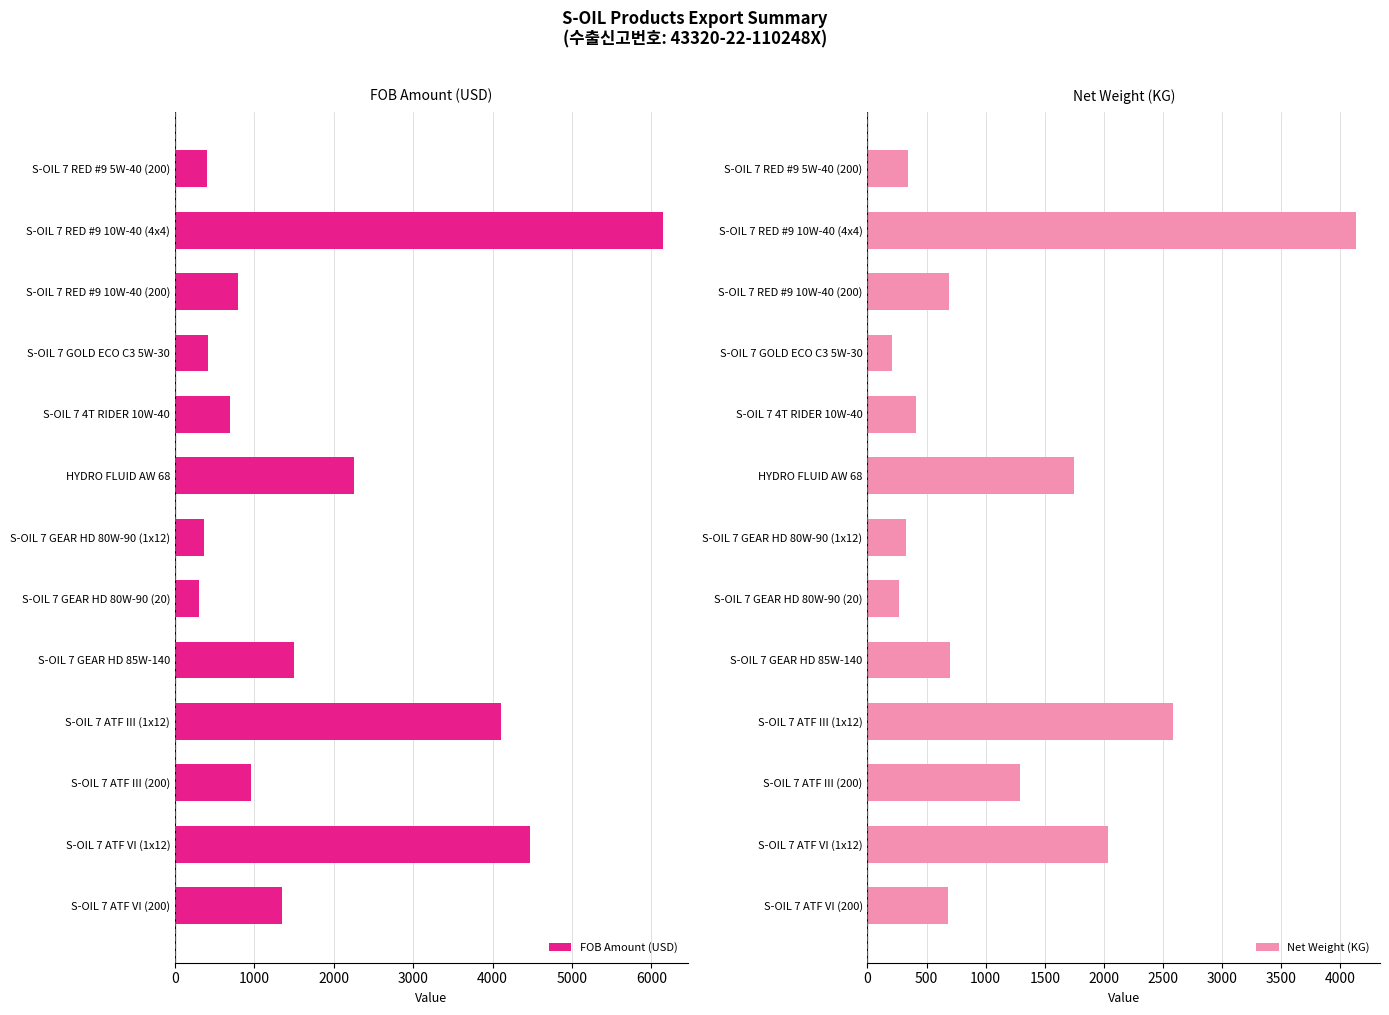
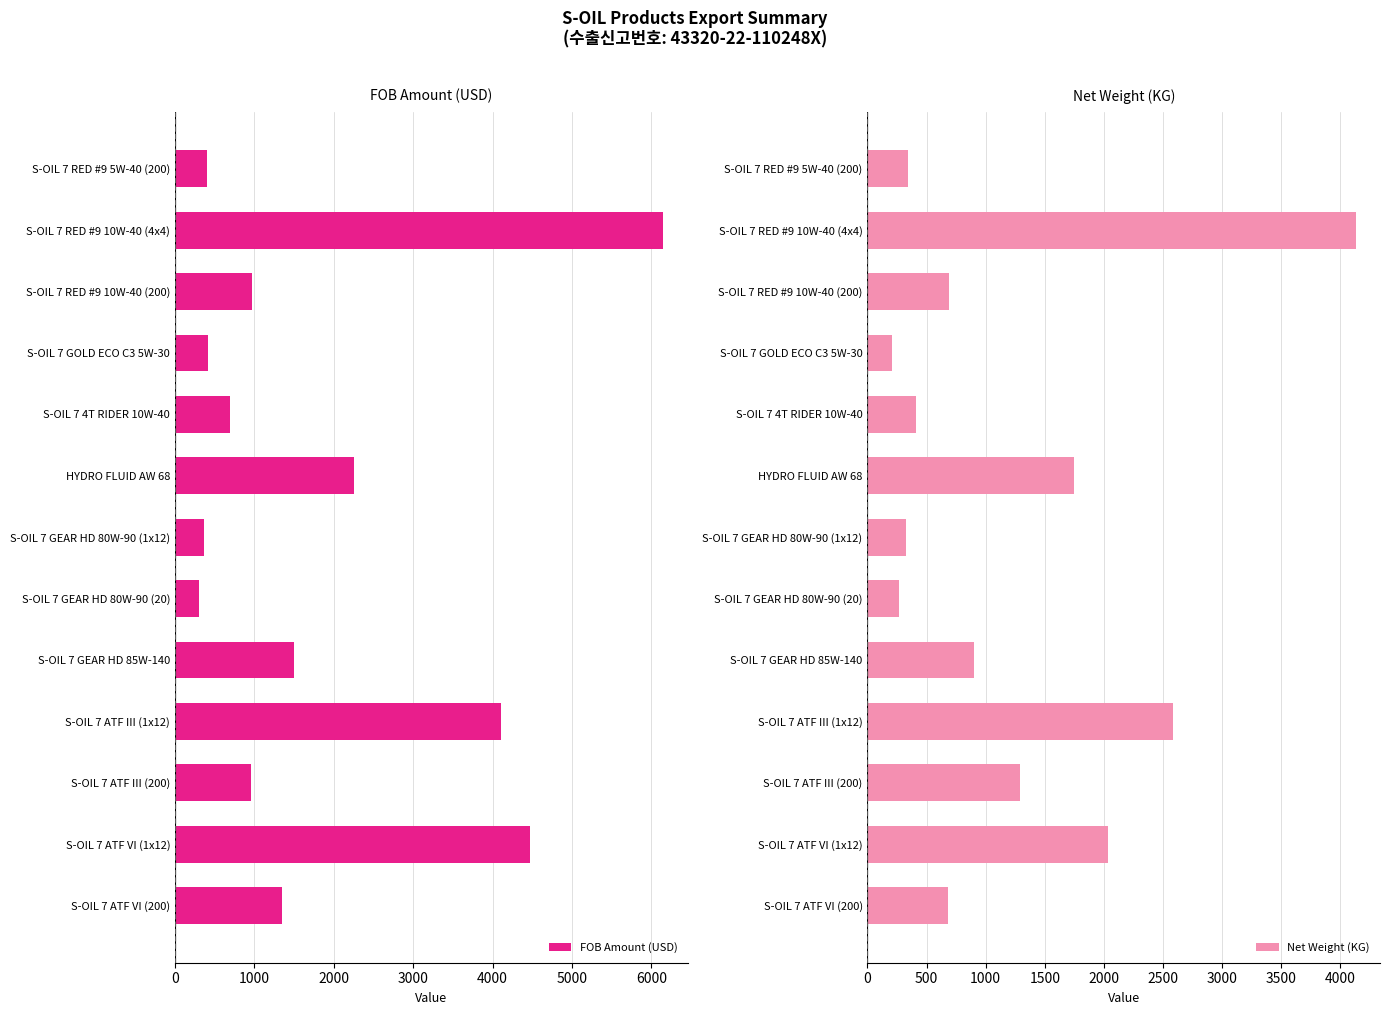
FOB Amount (USD), S-OIL 7 RED #9 10W-40 (200): 800 -> 1000
Net Weight (KG), S-OIL 7 GEAR HD 85W-140: 690 -> 900
